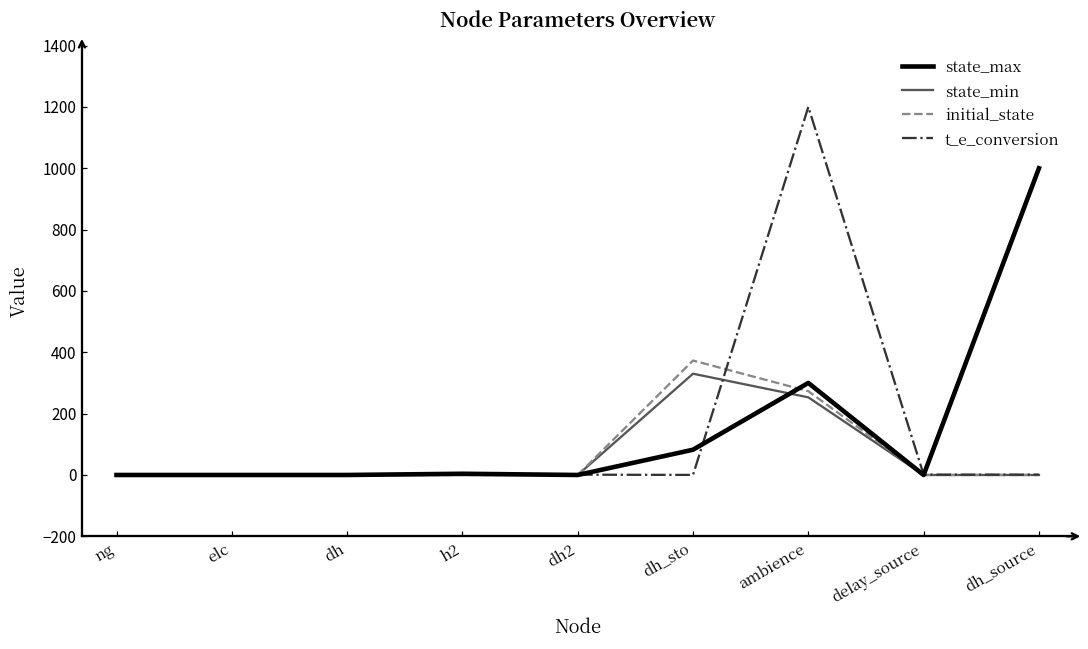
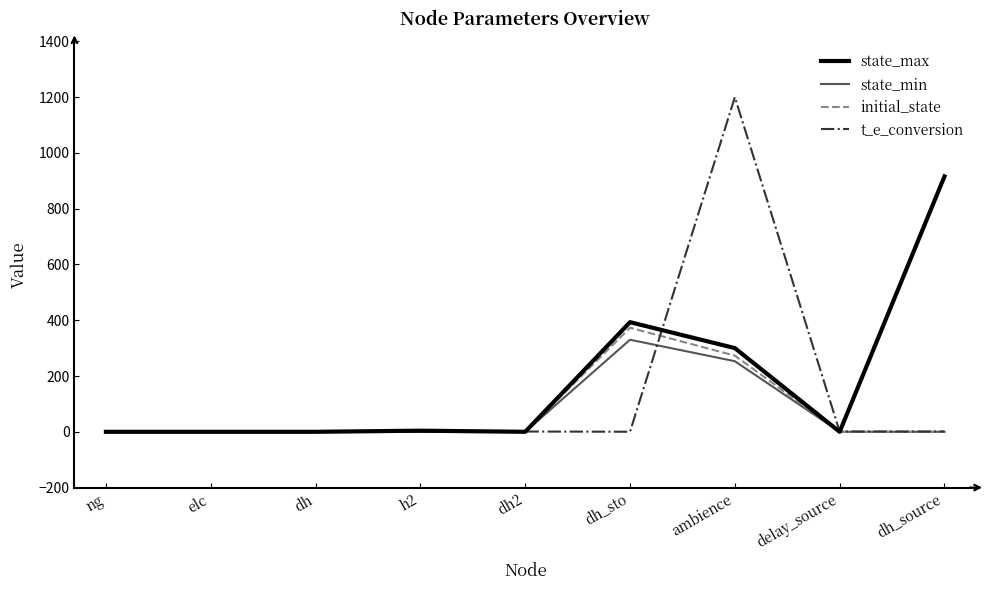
state_max, dh_sto: 80 -> 390
state_max, dh_source: 1000 -> 920
